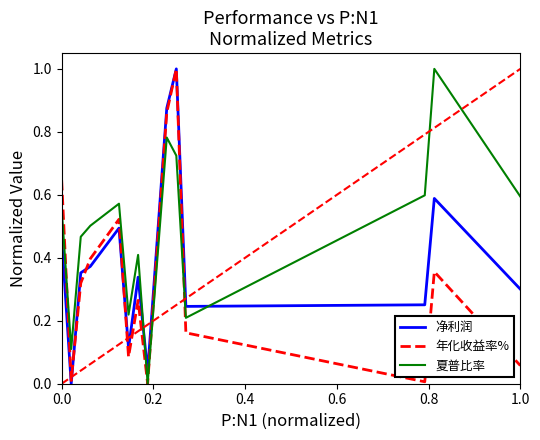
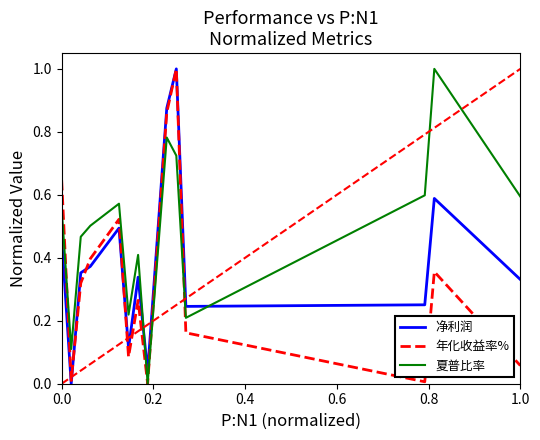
净利润, 1.0: 0.30 -> 0.33
